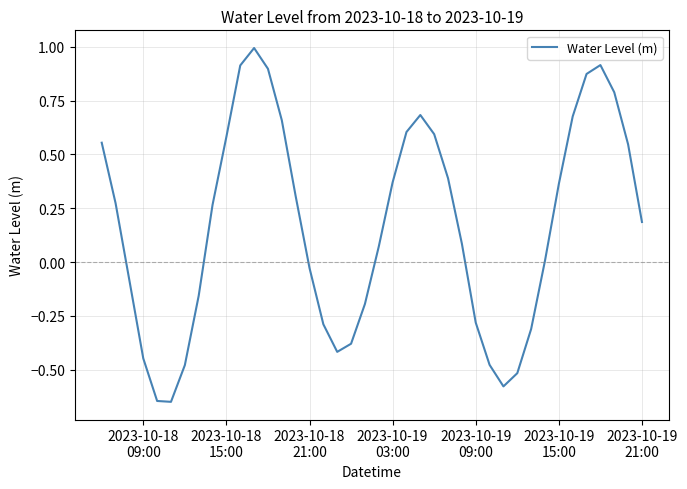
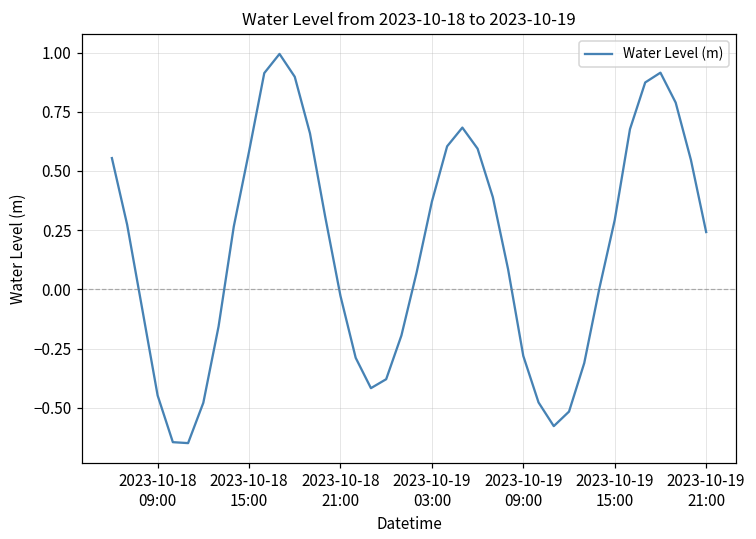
2023-10-19 15:00: 0.36 -> 0.29
2023-10-19 21:00: 0.19 -> 0.24
